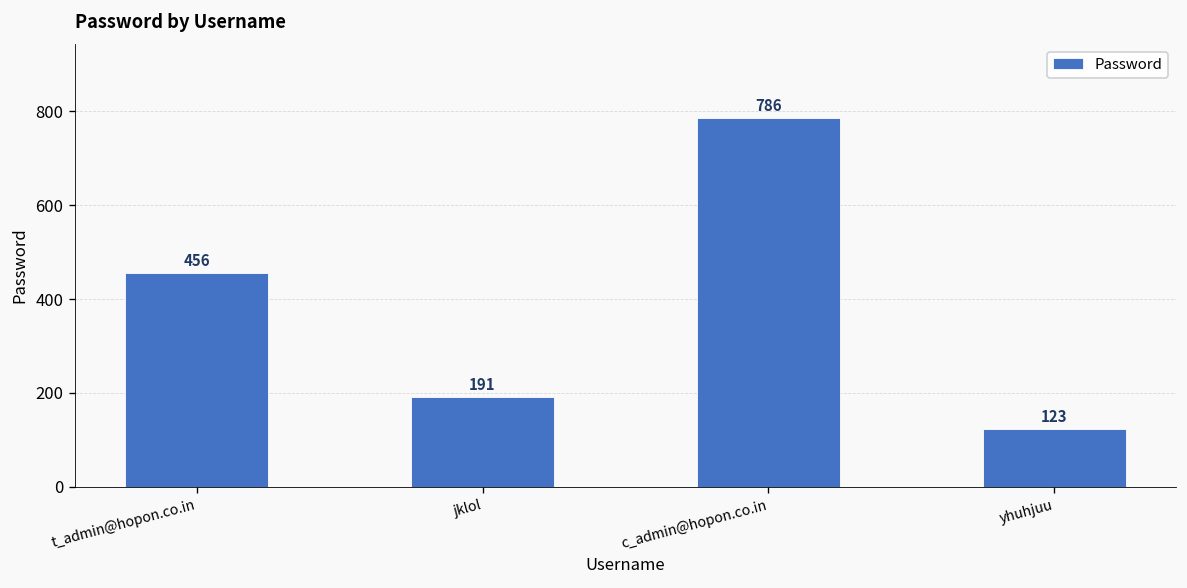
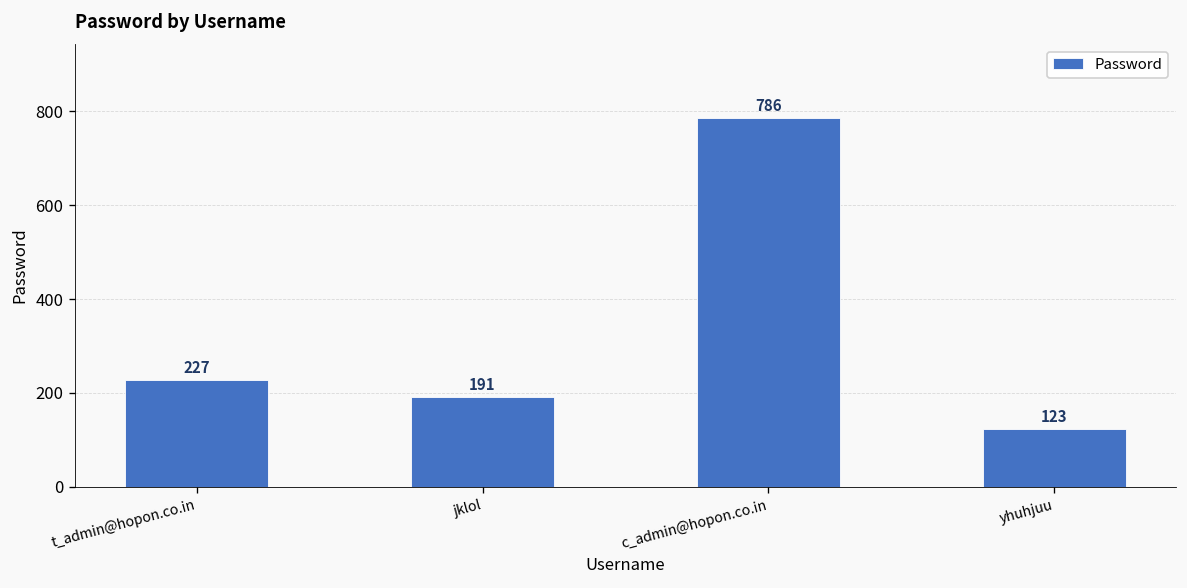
t_admin@hopon.co.in: 456 -> 227
